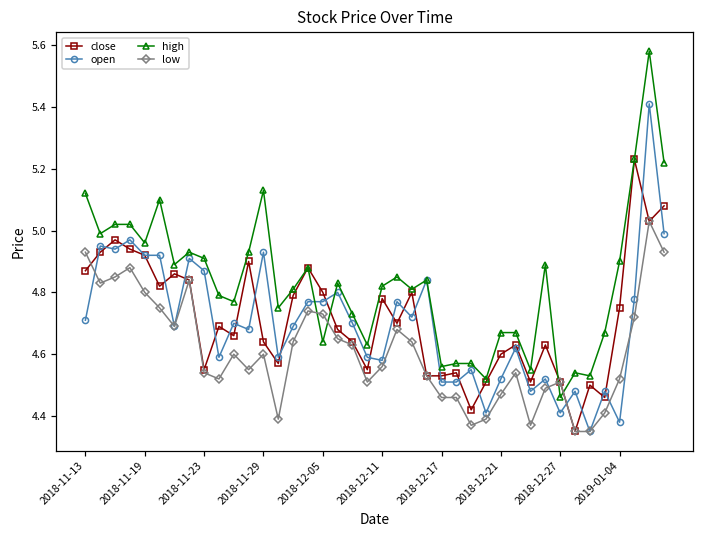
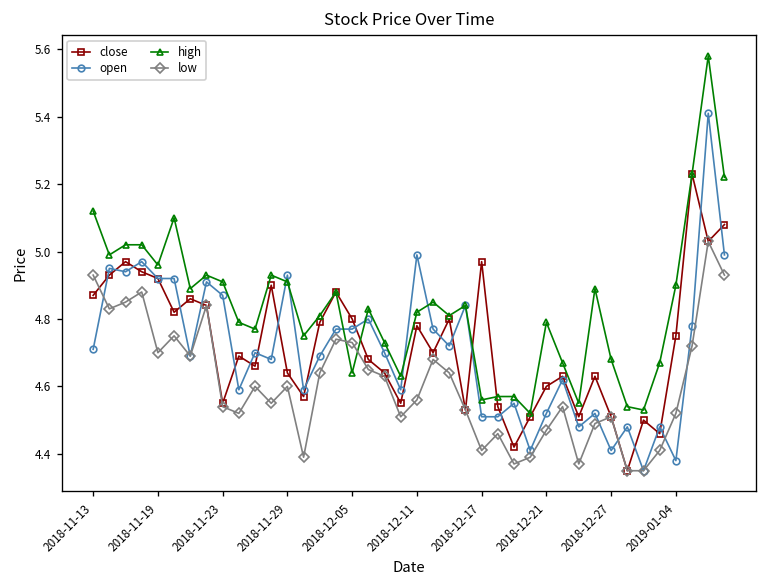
low, 2018-11-19: 4.8 -> 4.7
high, 2018-11-29: 5.13 -> 4.91
open, 2018-12-11: 4.58 -> 4.99
close, 2018-12-17: 4.53 -> 4.97
low, 2018-12-17: 4.46 -> 4.41
high, 2018-12-21: 4.67 -> 4.79
high, 2018-12-27: 4.46 -> 4.68
